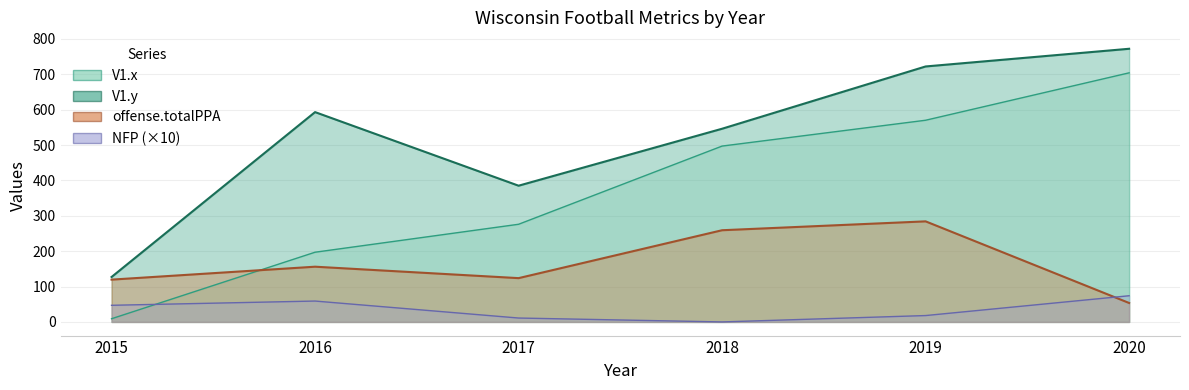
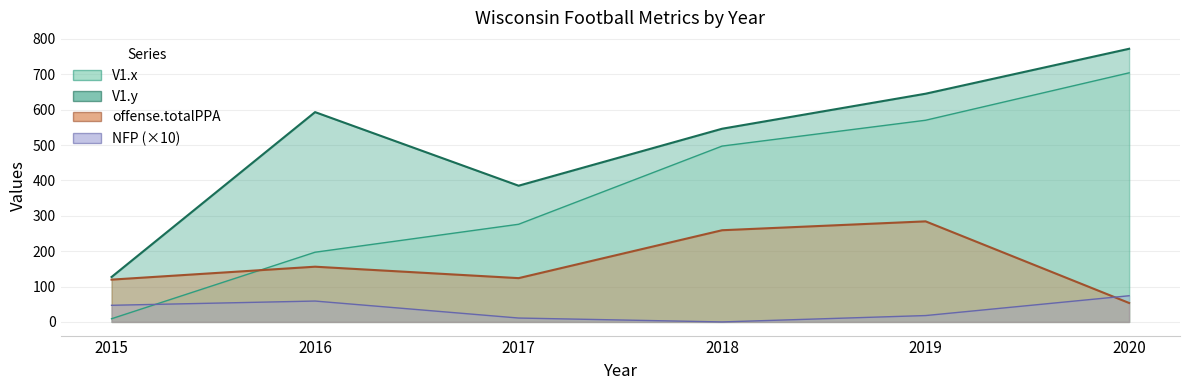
V1.y, 2019: 720 -> 650
